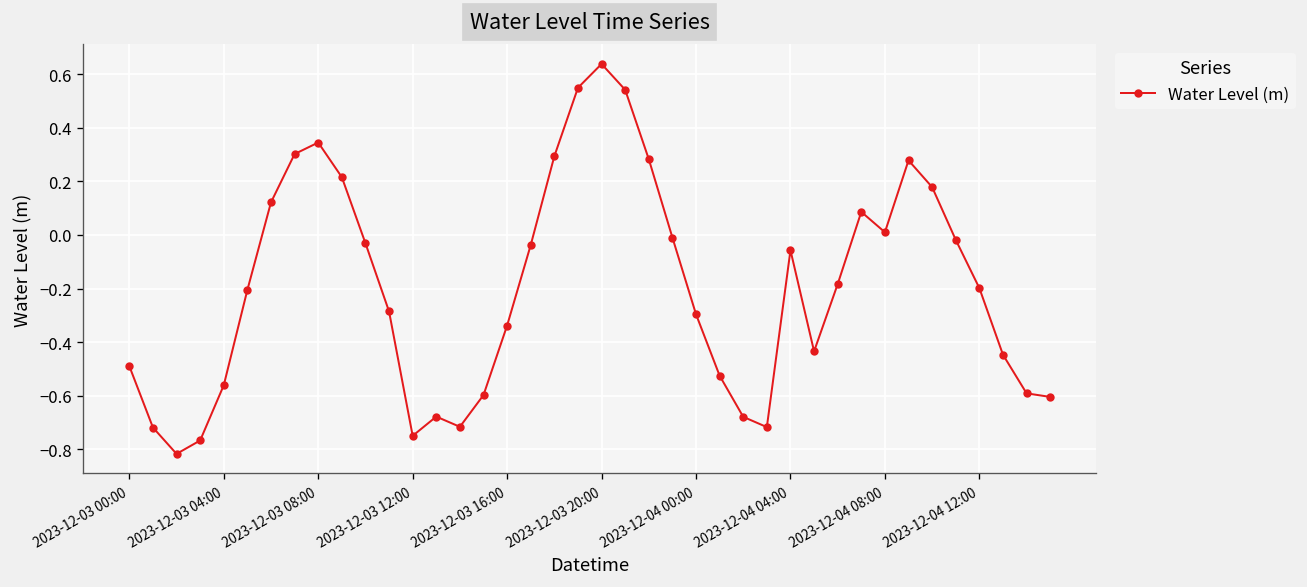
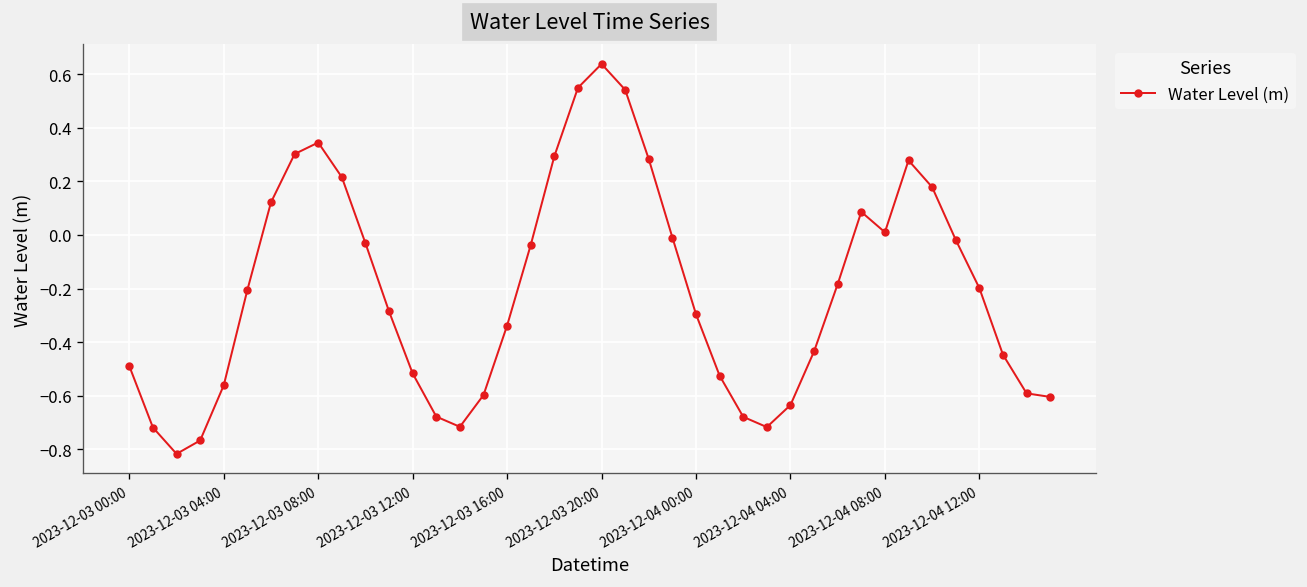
2023-12-03 12:00: -0.75 -> -0.52
2023-12-04 04:00: -0.06 -> -0.63
